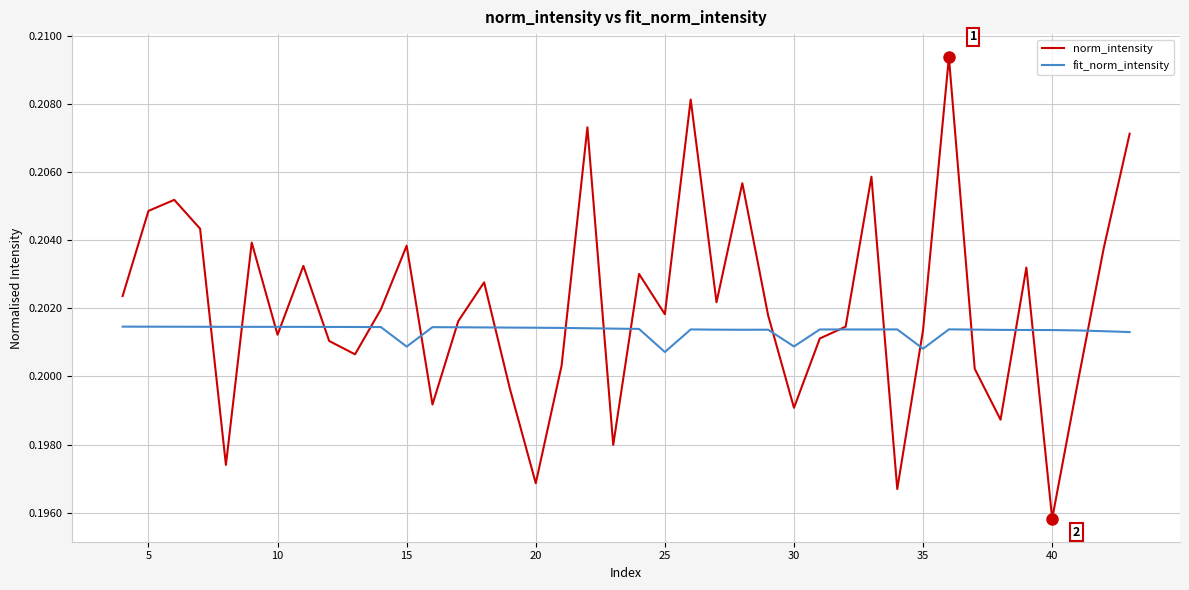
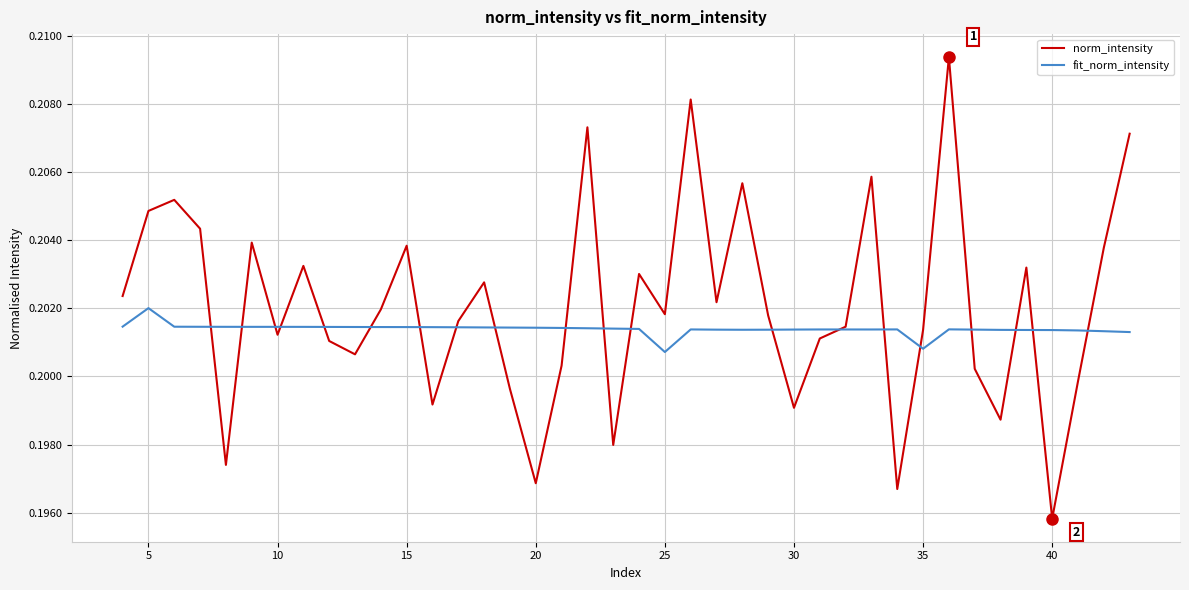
fit_norm_intensity, 5: 0.2015 -> 0.2020
fit_norm_intensity, 15: 0.2009 -> 0.2015
fit_norm_intensity, 30: 0.2009 -> 0.2014
